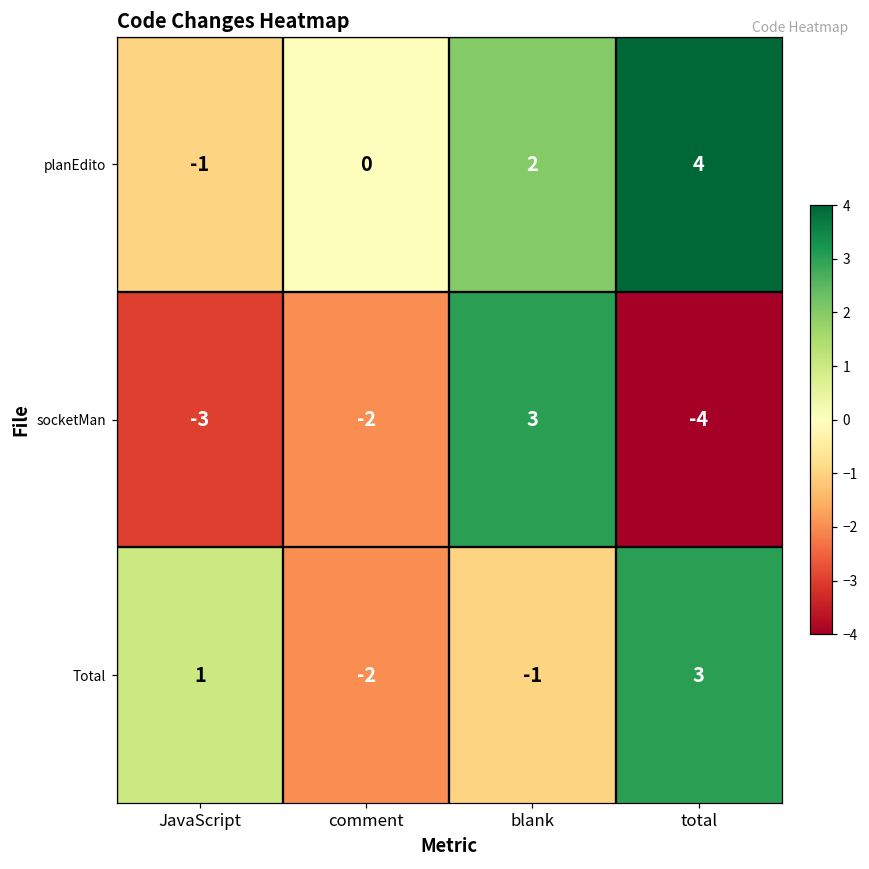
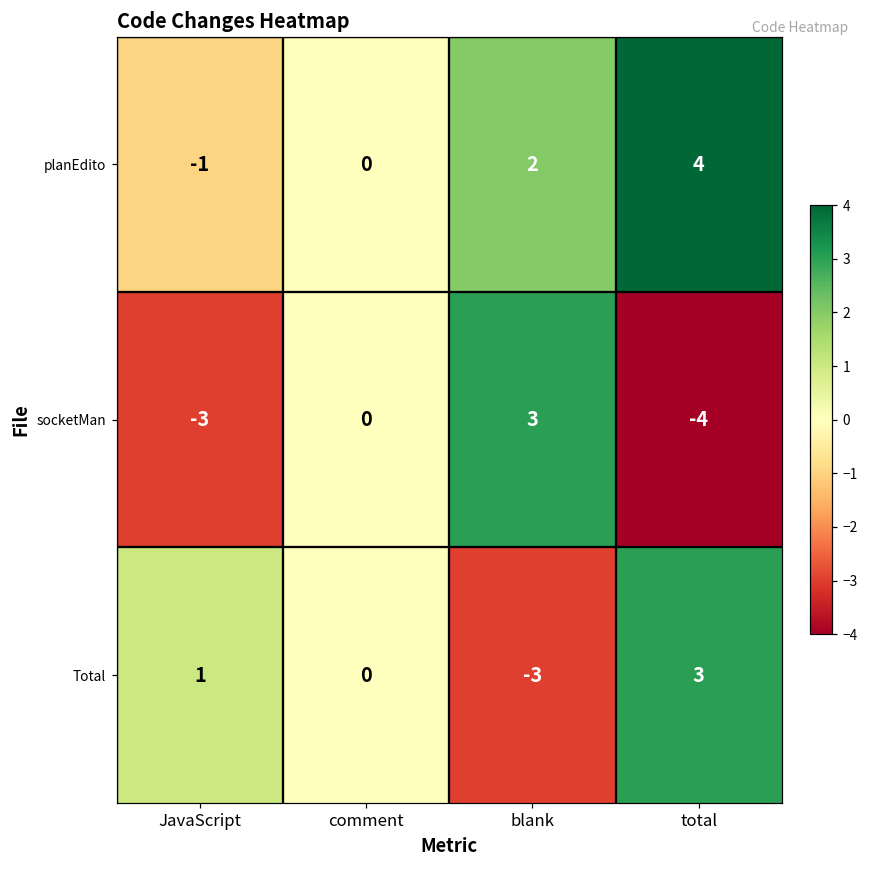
socketMan, comment: -2 -> 0
Total, comment: -2 -> 0
Total, blank: -1 -> -3
